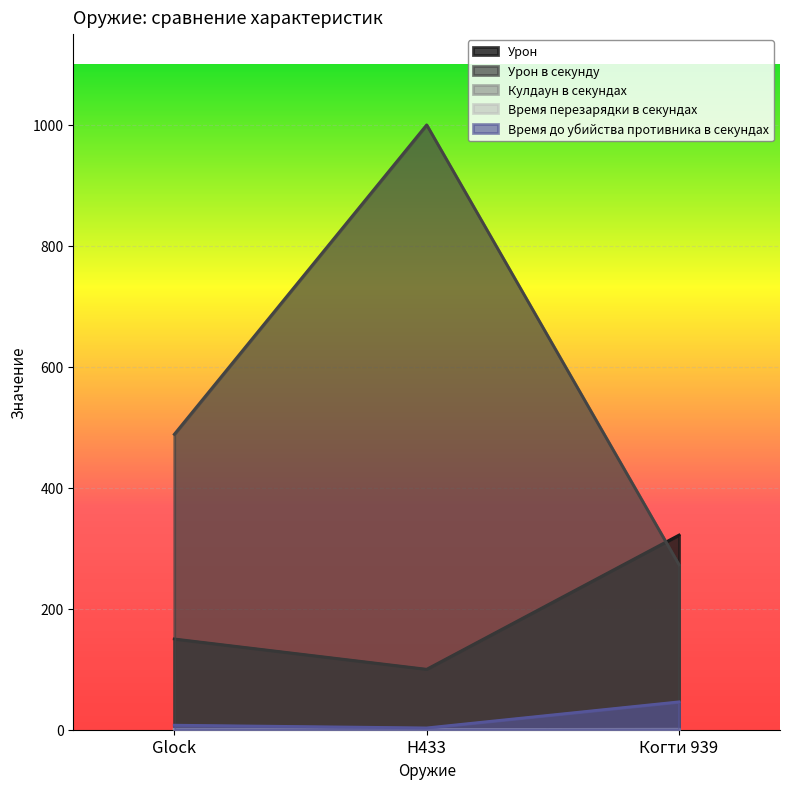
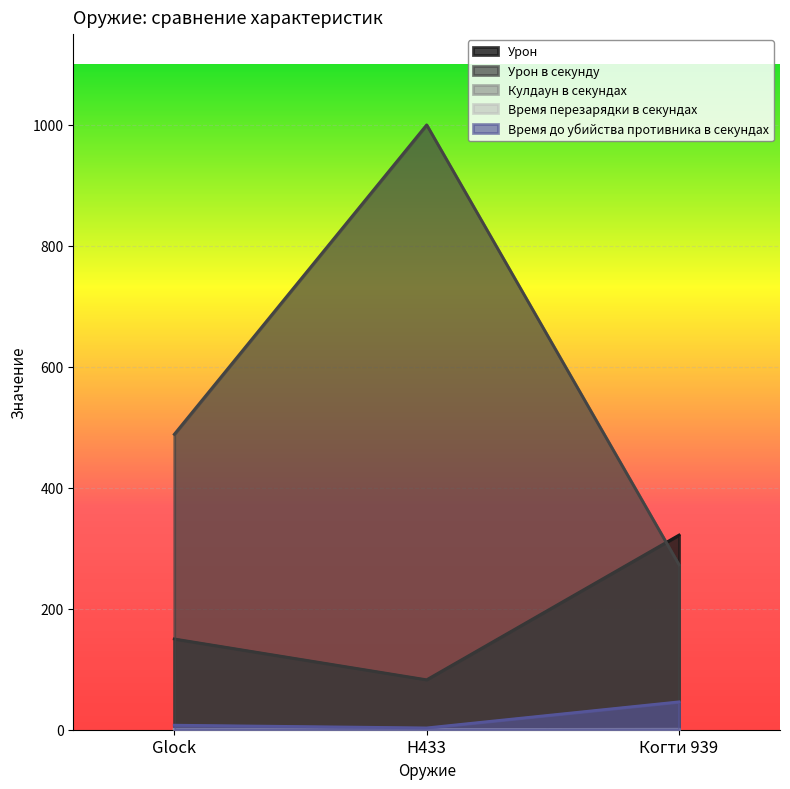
Урон, H433: 100 -> 80
